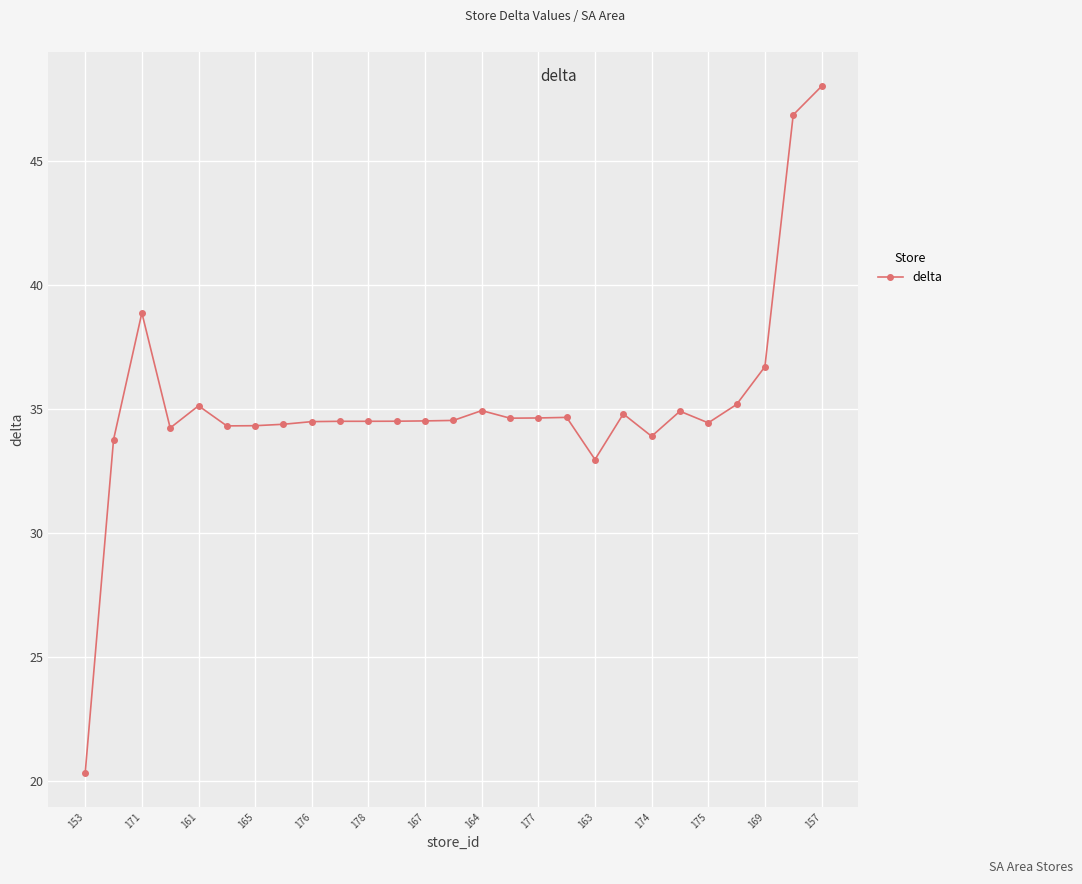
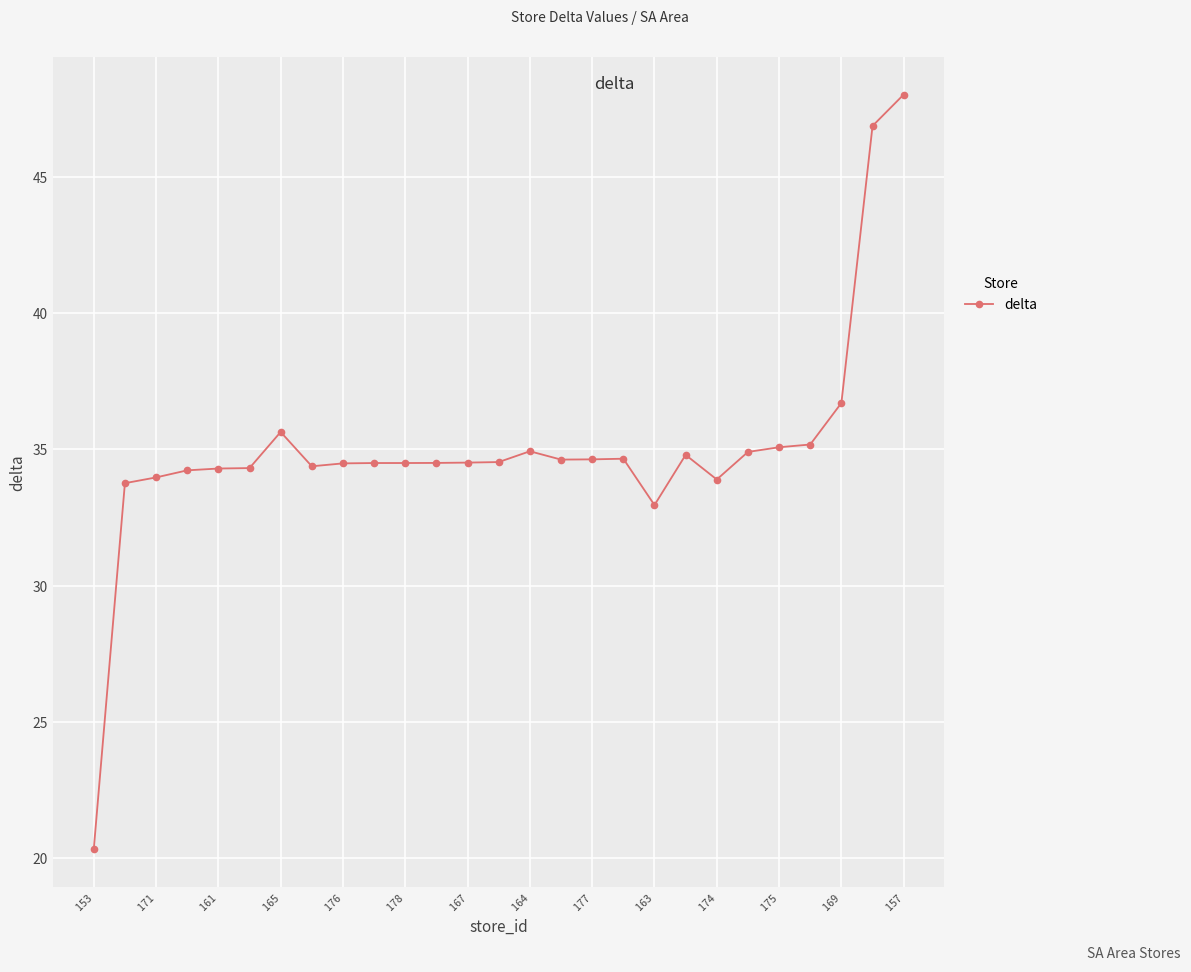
171: 38.9 -> 34.0
161: 35.1 -> 34.3
165: 34.3 -> 35.6
175: 34.4 -> 35.1
